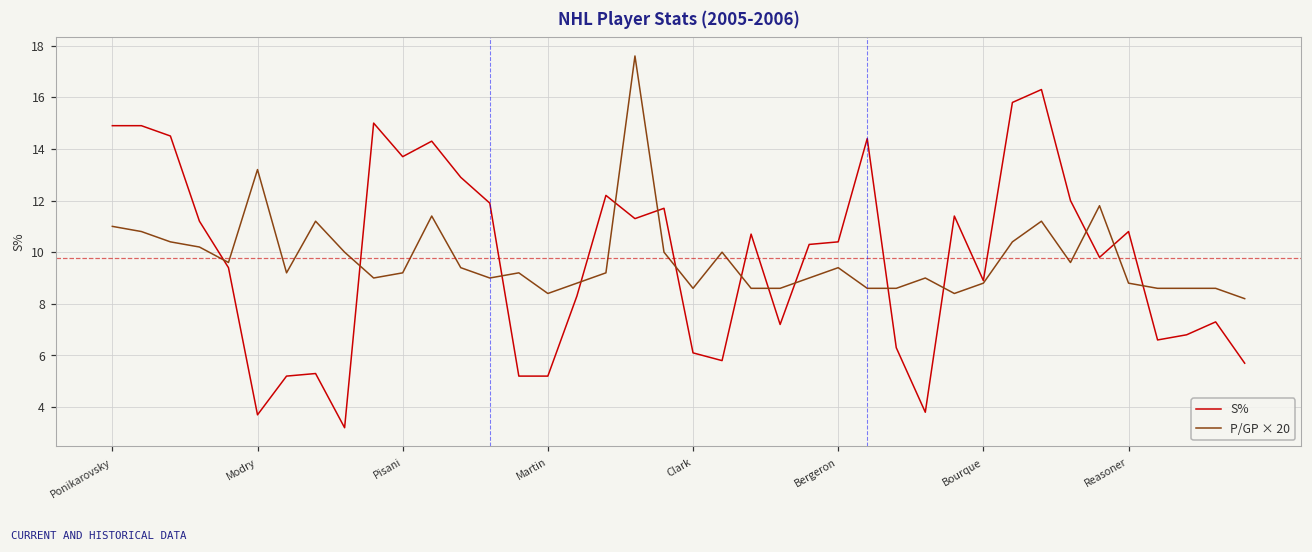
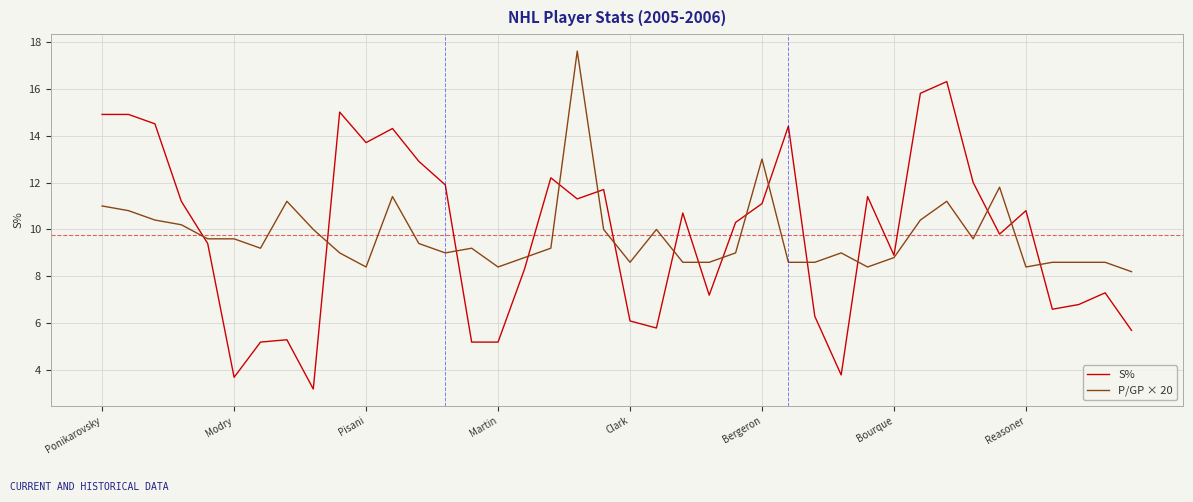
P/GP × 20, Modry: 13.2 -> 9.6
P/GP × 20, Pisani: 9.2 -> 8.4
S%, Bergeron: 10.4 -> 11.1
P/GP × 20, Bergeron: 9.4 -> 13.0
P/GP × 20, Reasoner: 8.8 -> 8.4
